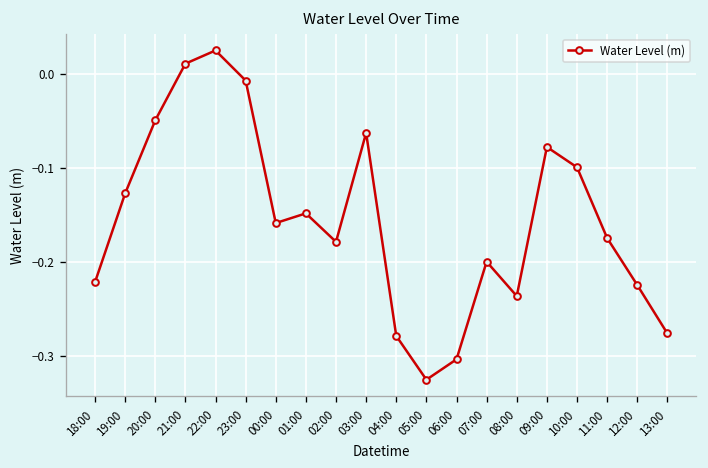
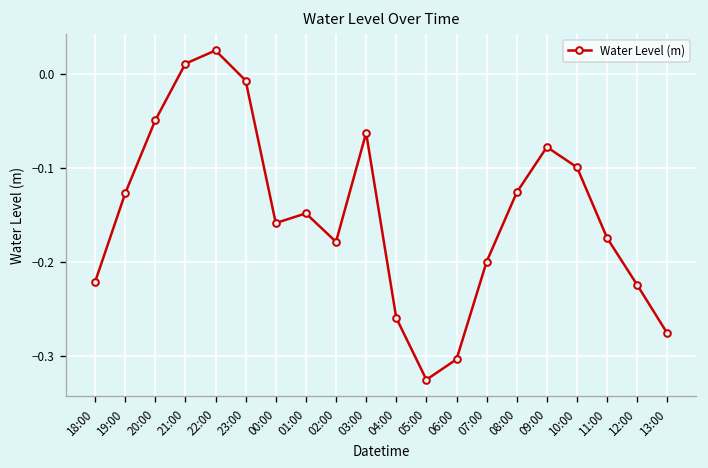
04:00: -0.28 -> -0.26
08:00: -0.24 -> -0.13
